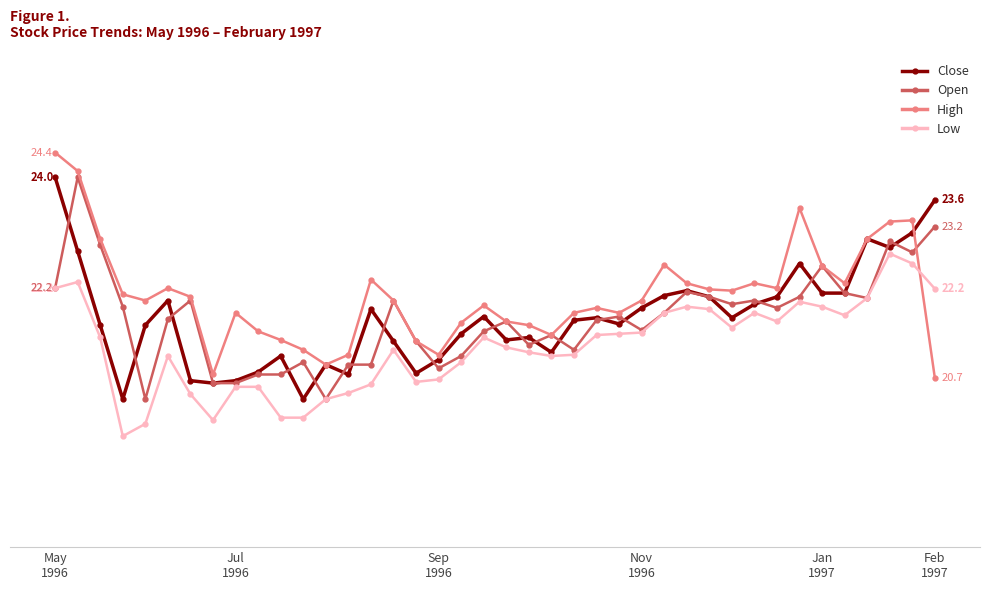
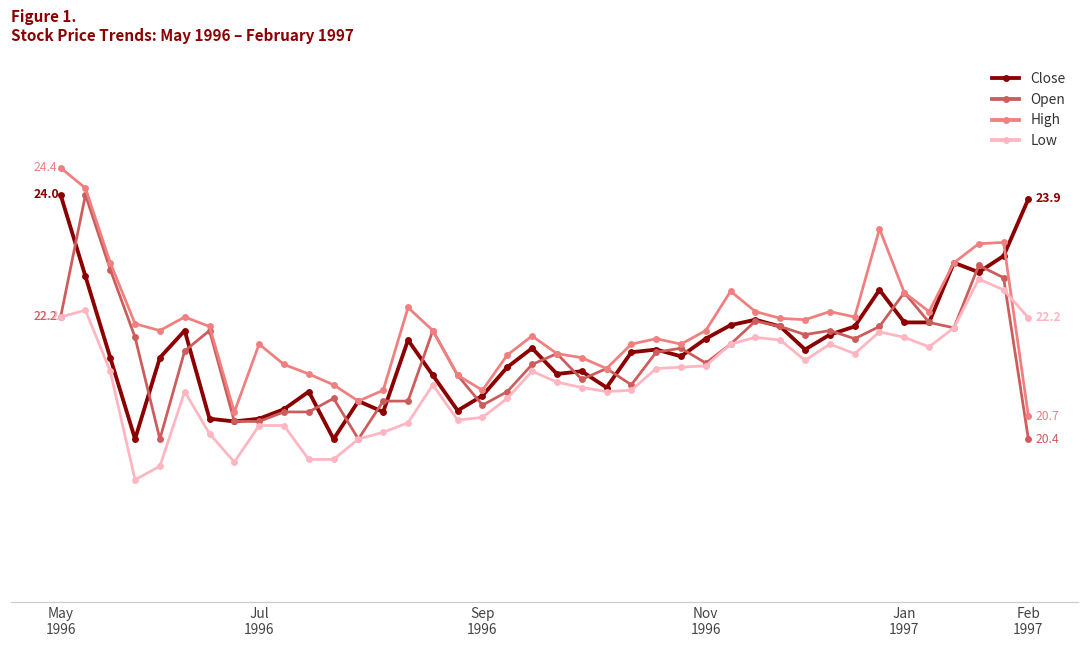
Close, Feb 1997: 23.6 -> 23.9
Open, Feb 1997: 23.2 -> 20.4
